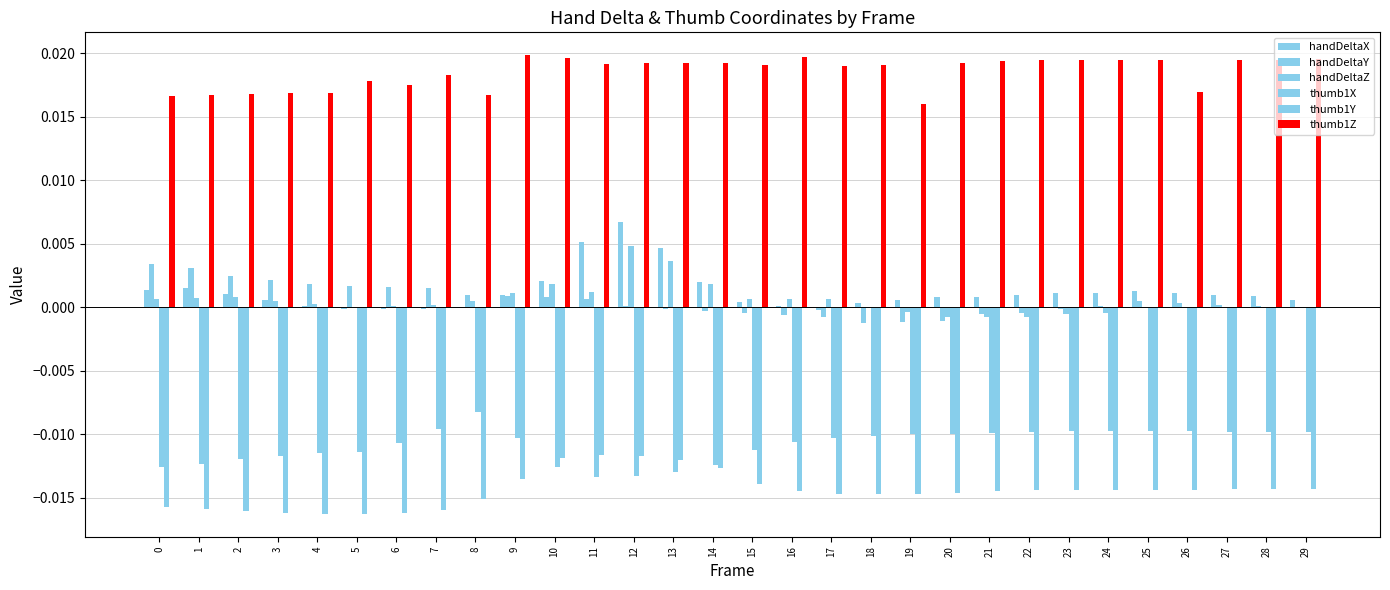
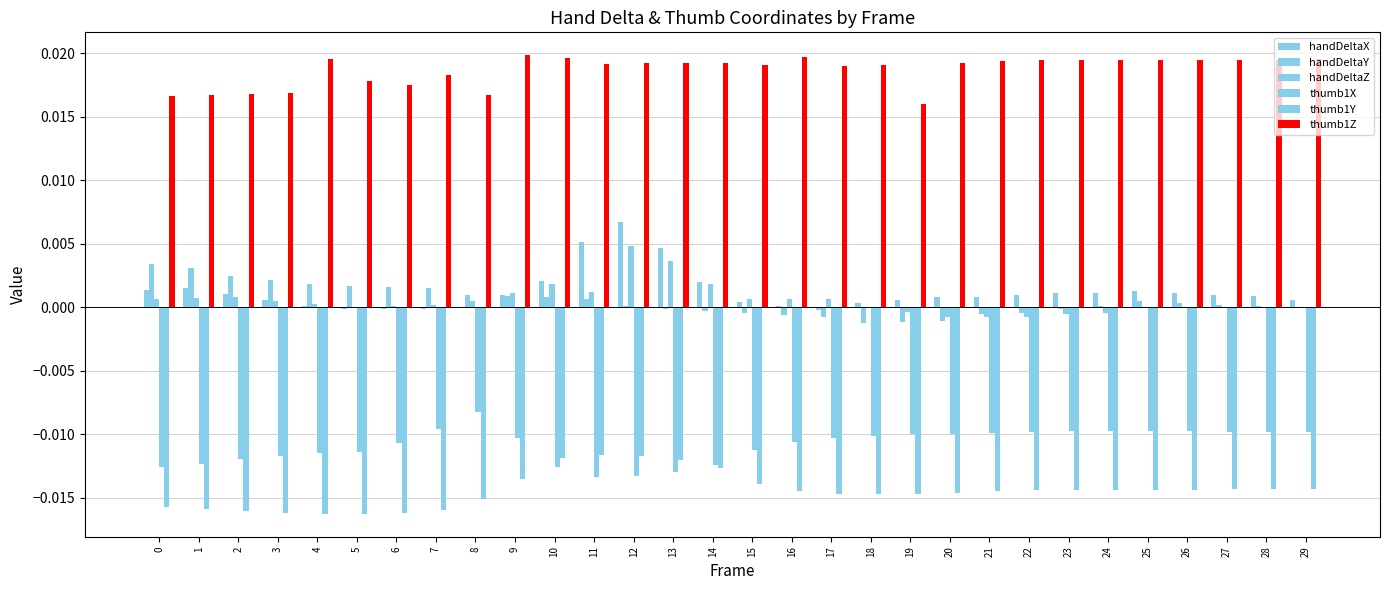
thumb1Z, 4: 0.0169 -> 0.0196
thumb1Z, 26: 0.0170 -> 0.0195
